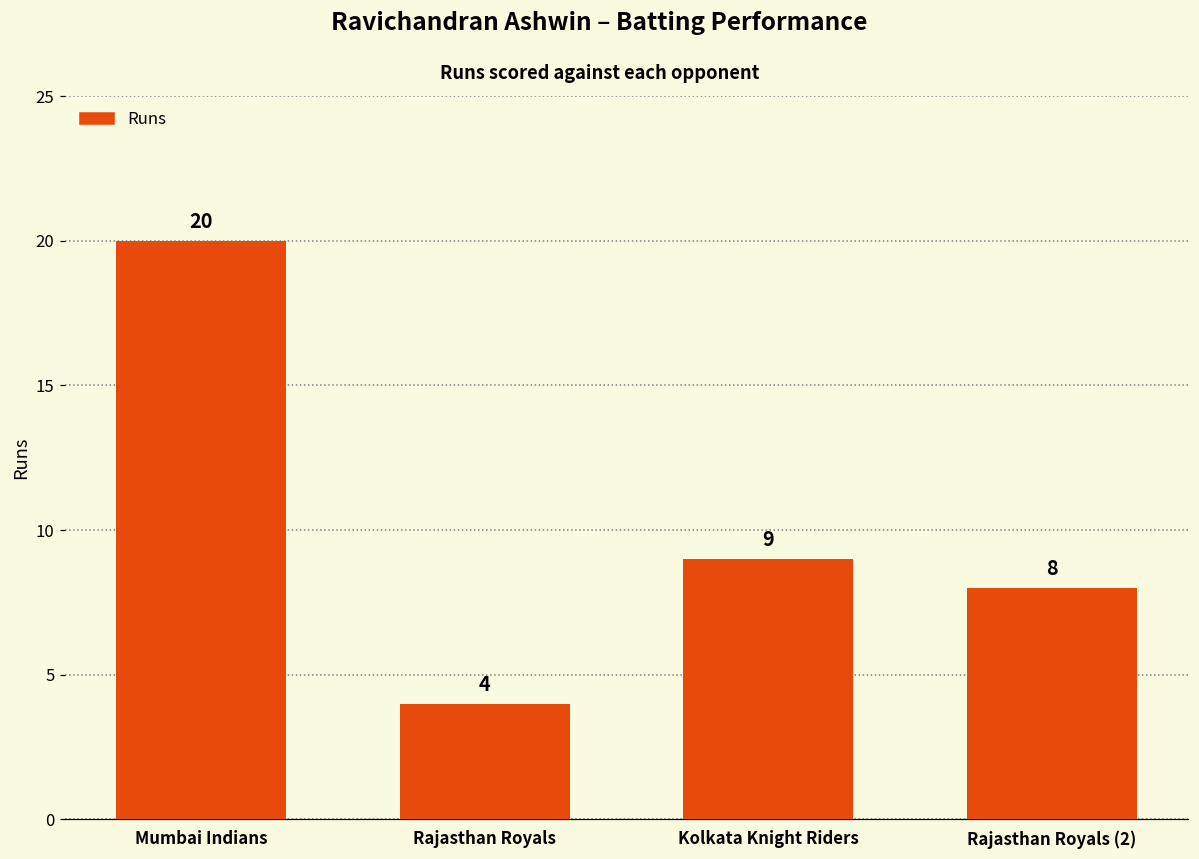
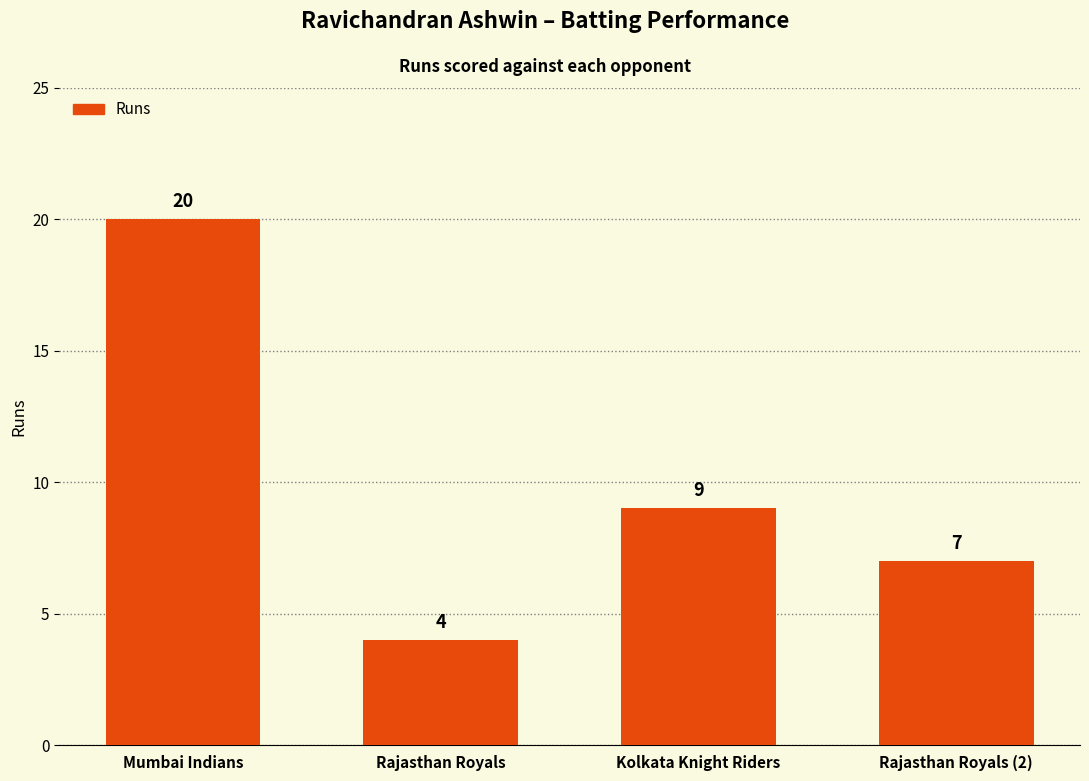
Rajasthan Royals (2): 8 -> 7
